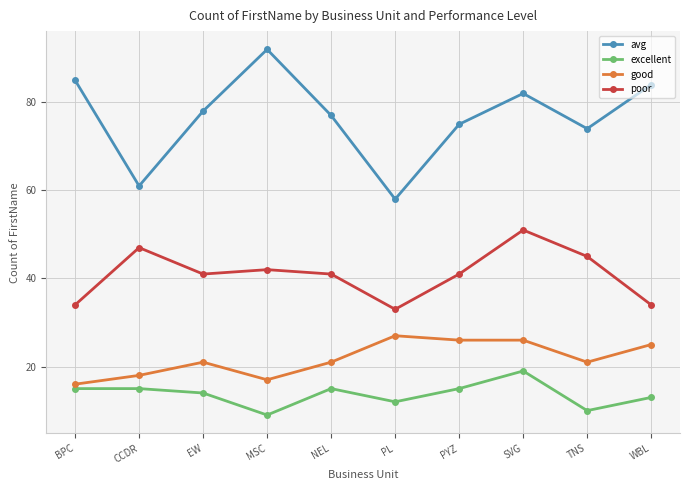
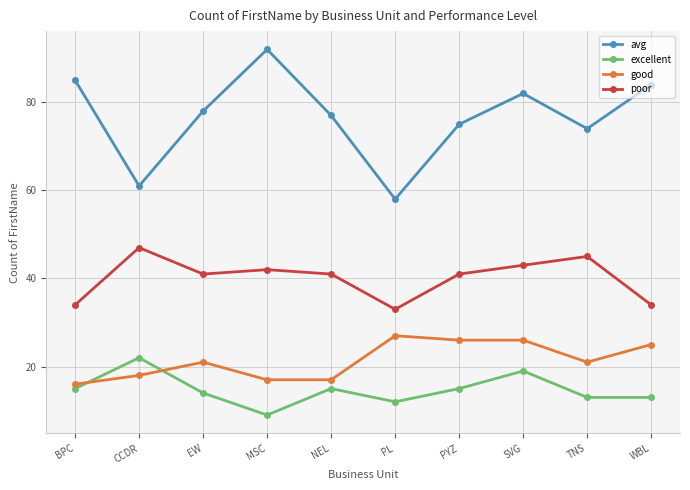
excellent, CCDR: 15 -> 22
good, NEL: 21 -> 17
poor, SVG: 51 -> 43
excellent, TNS: 10 -> 13
